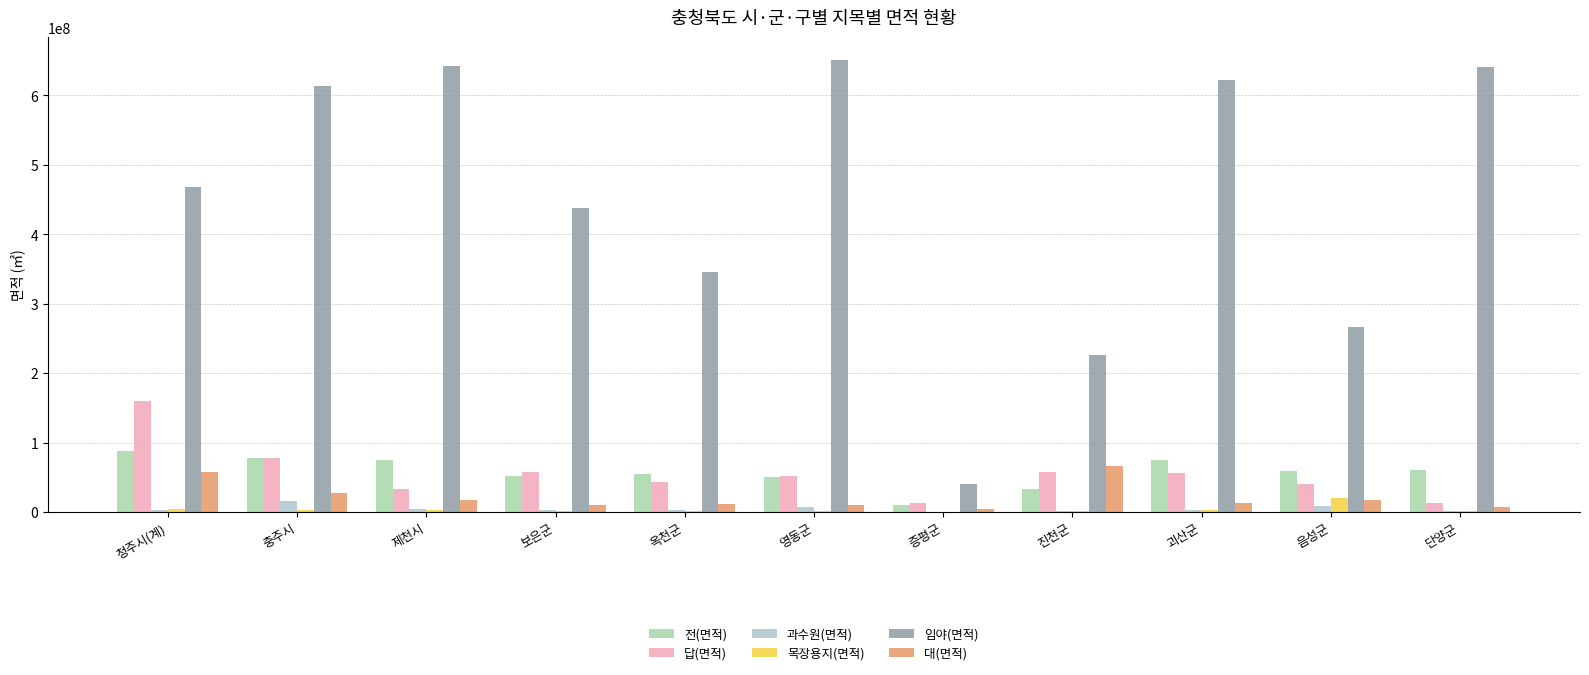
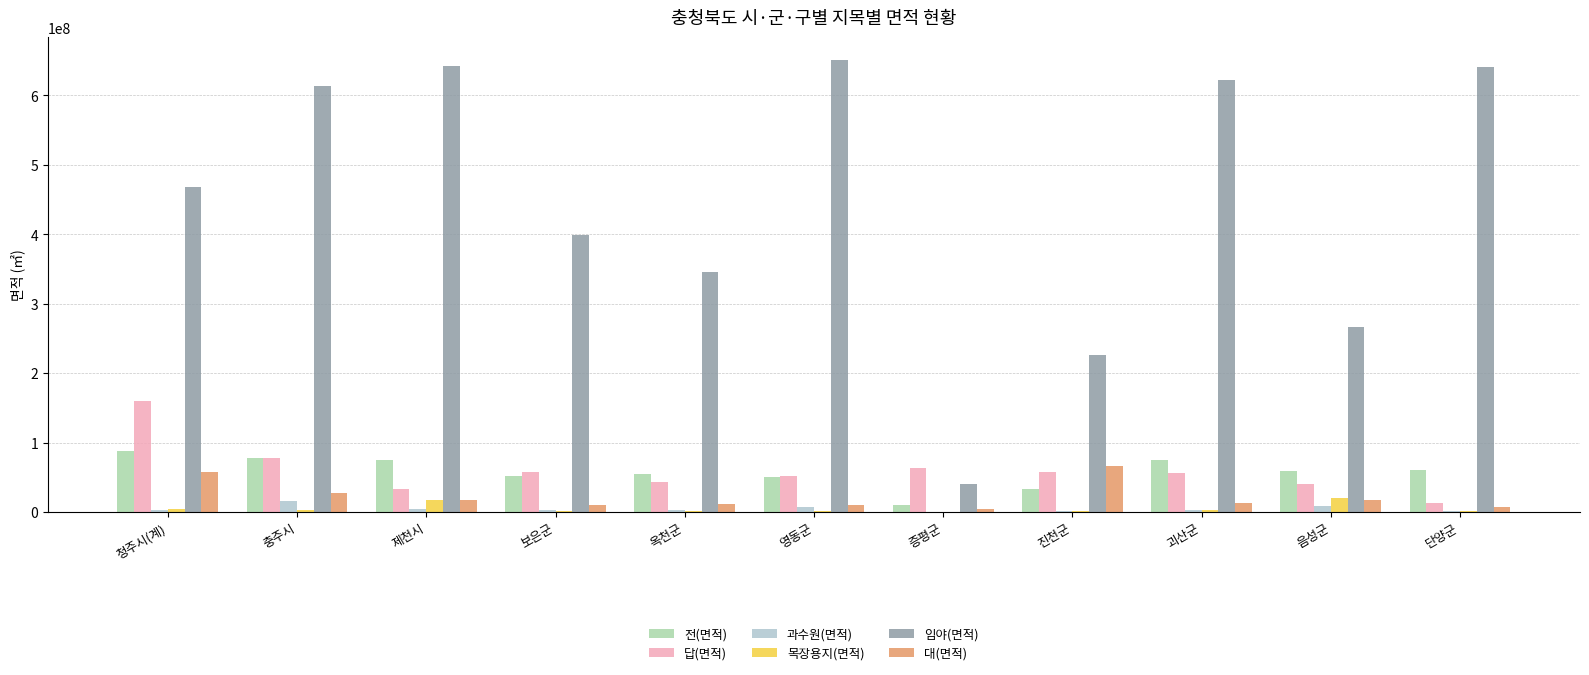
목장용지(면적), 제천시: 0 -> 20000000
임야(면적), 보은군: 440000000 -> 400000000
답(면적), 증평군: 10000000 -> 60000000
